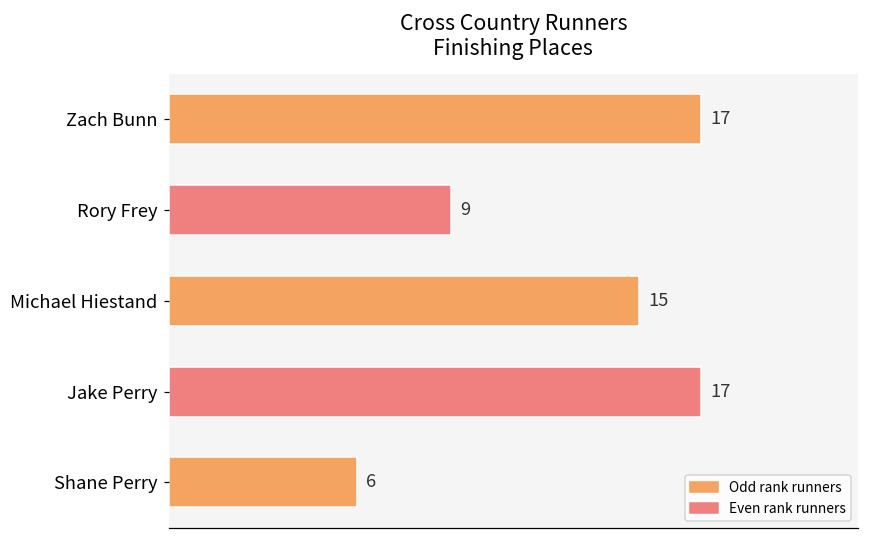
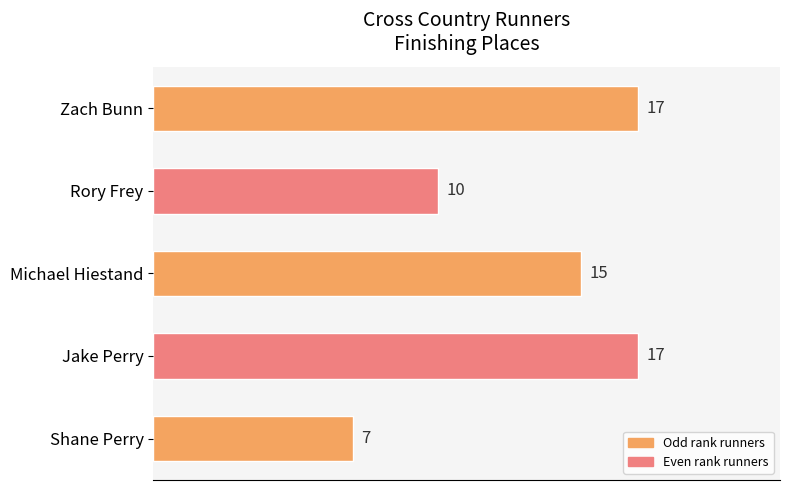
Rory Frey: 9 -> 10
Shane Perry: 6 -> 7
